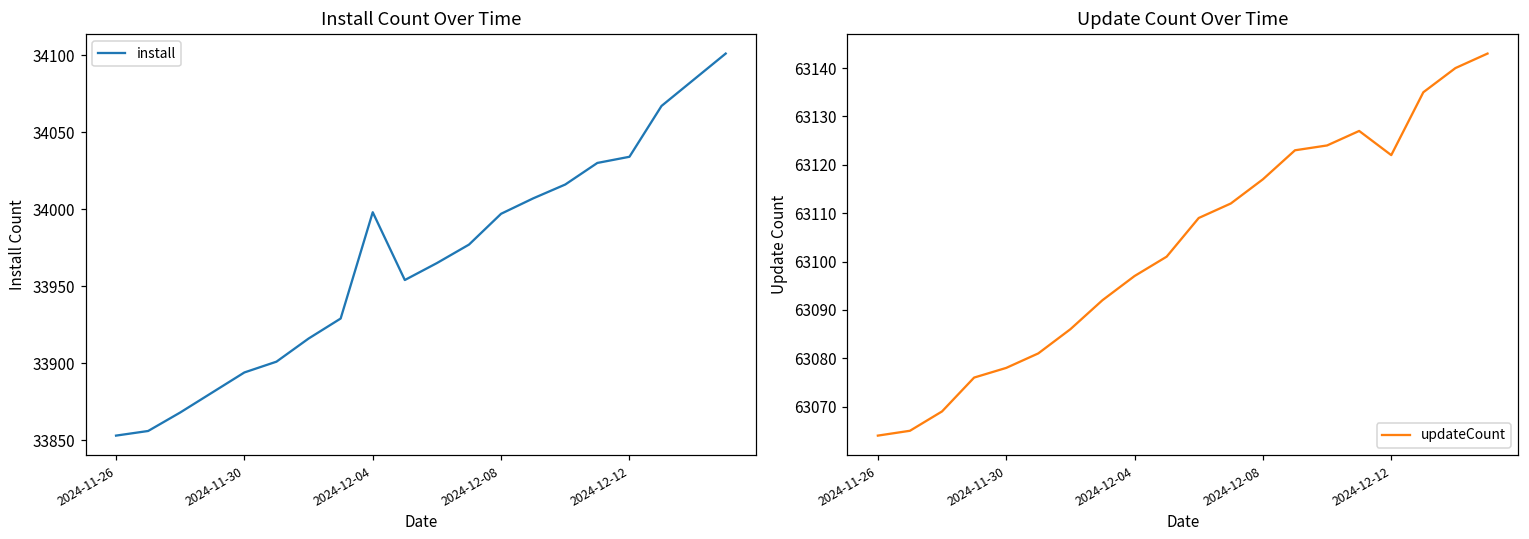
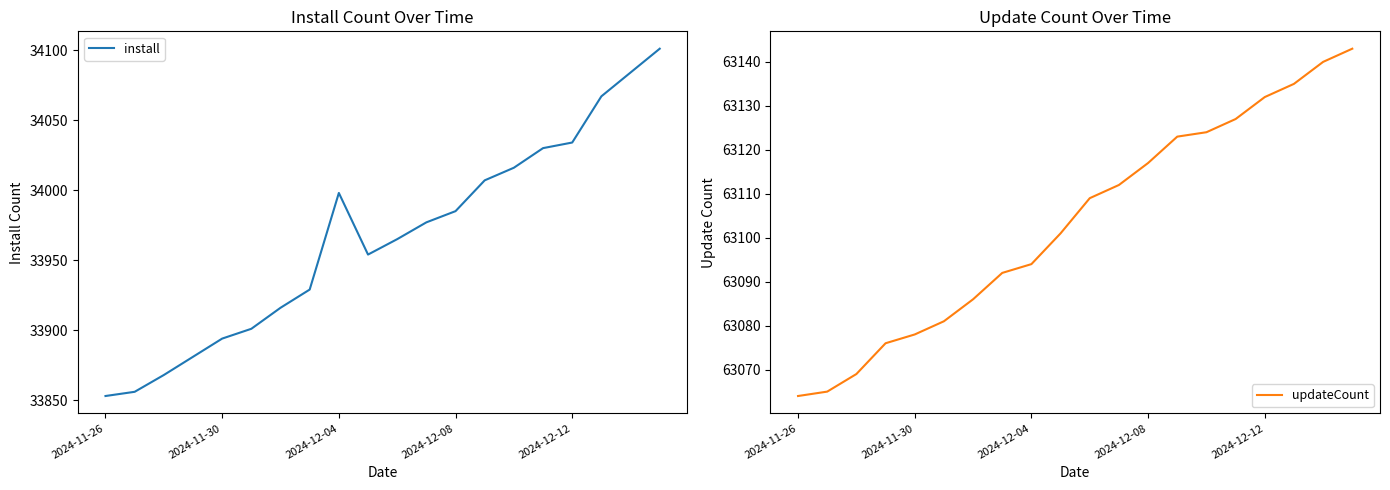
Install Count Over Time, 2024-12-08: 33997 -> 33985
Update Count Over Time, 2024-12-04: 63097 -> 63094
Update Count Over Time, 2024-12-12: 63122 -> 63132
